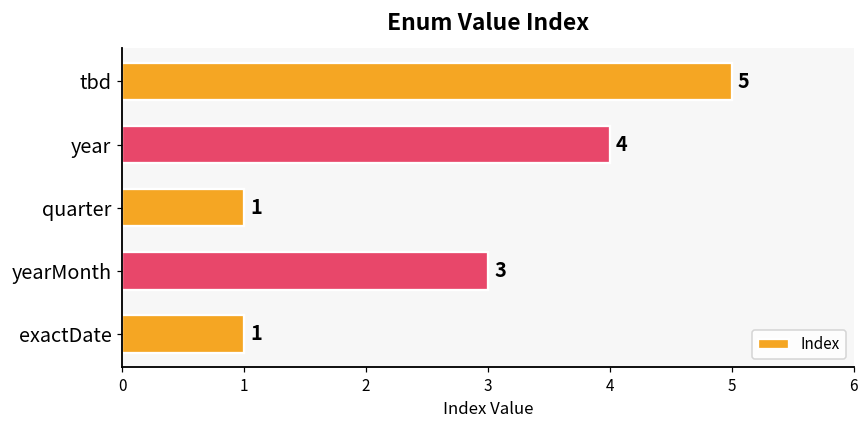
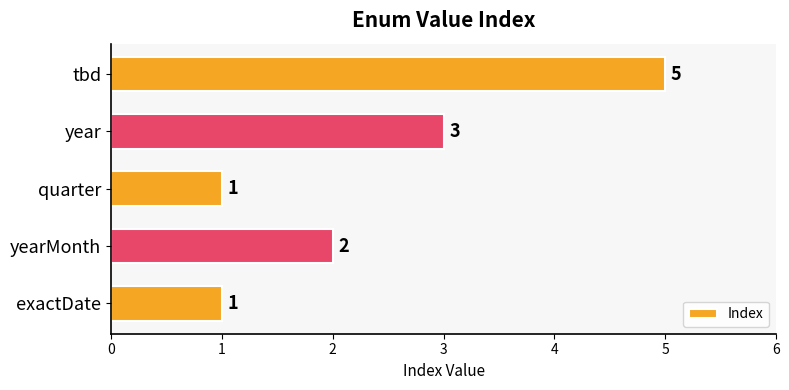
year: 4 -> 3
yearMonth: 3 -> 2
